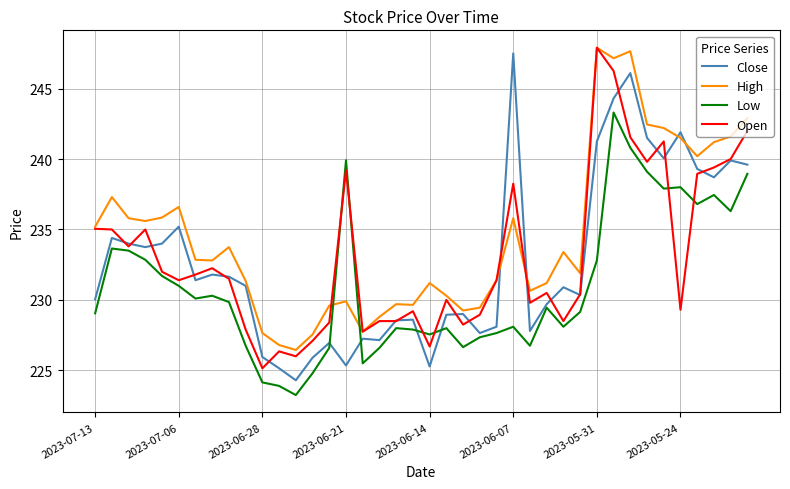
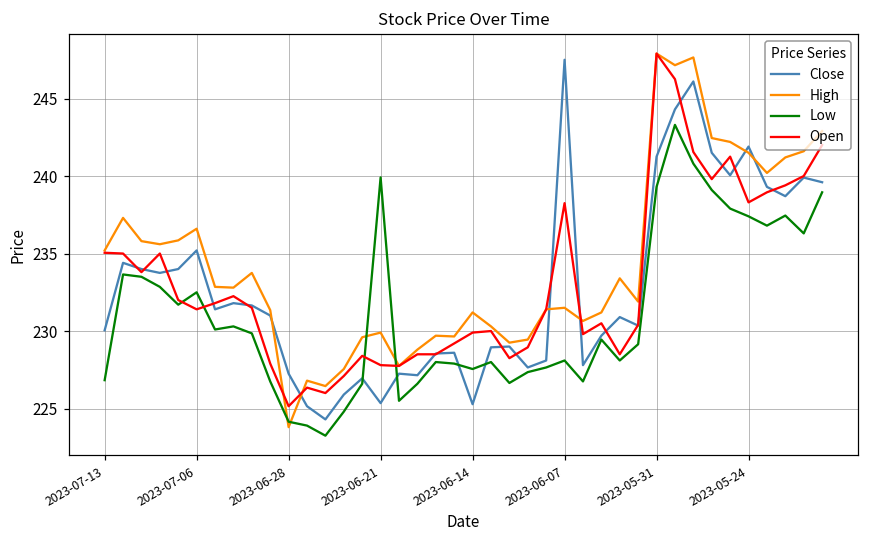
Low, 2023-07-13: 229.1 -> 226.8
Low, 2023-07-06: 231.0 -> 232.5
Close, 2023-06-28: 226.0 -> 227.3
High, 2023-06-28: 227.7 -> 223.8
Open, 2023-06-21: 239.2 -> 227.8
Open, 2023-06-14: 226.7 -> 229.9
High, 2023-06-07: 235.8 -> 231.5
Low, 2023-05-31: 232.8 -> 239.3
Low, 2023-05-24: 238.0 -> 237.4
Open, 2023-05-24: 229.3 -> 238.3
